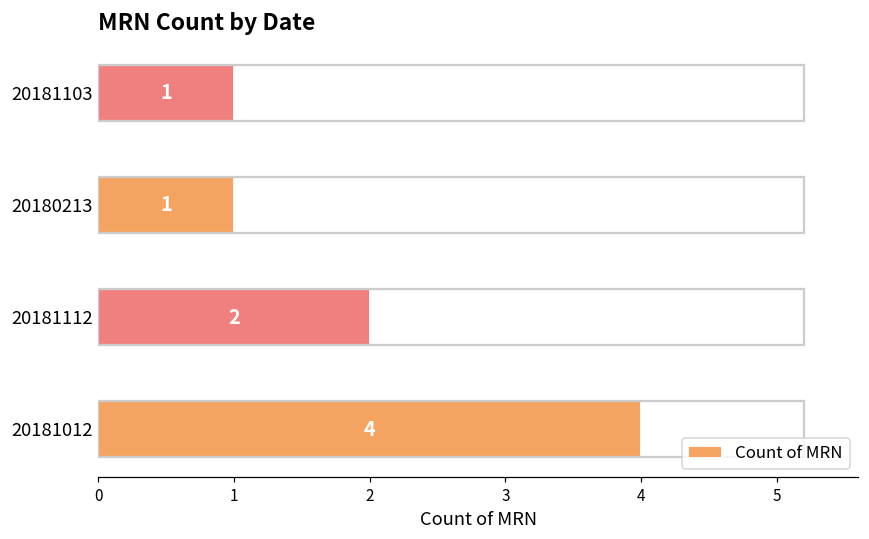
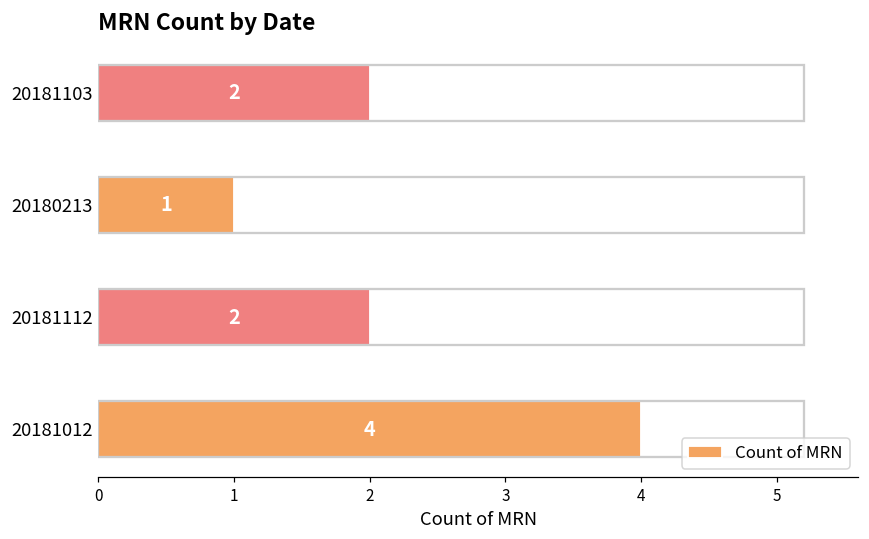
20181103: 1 -> 2
